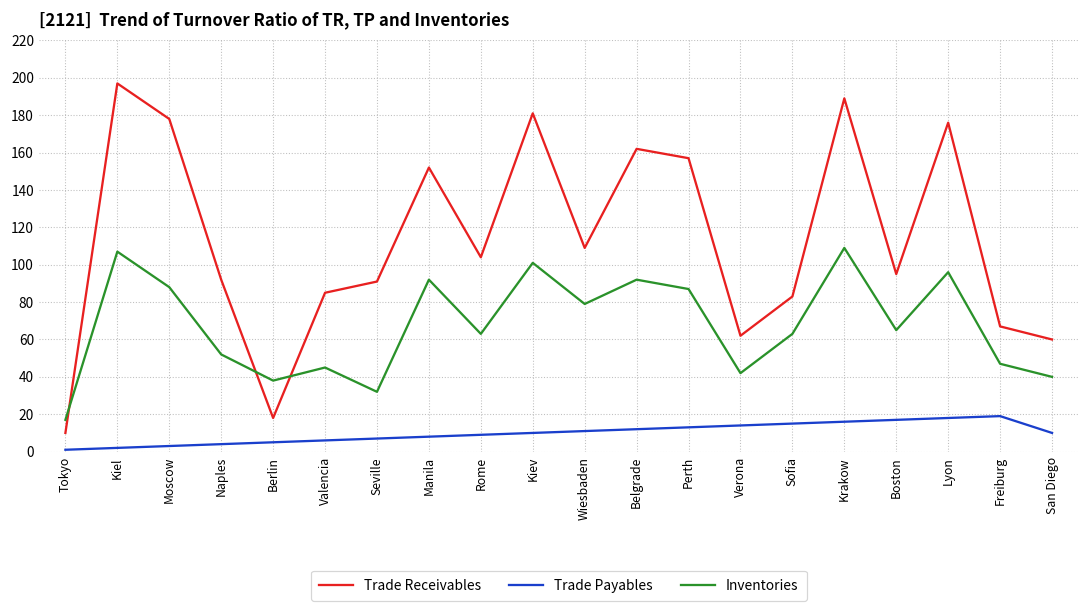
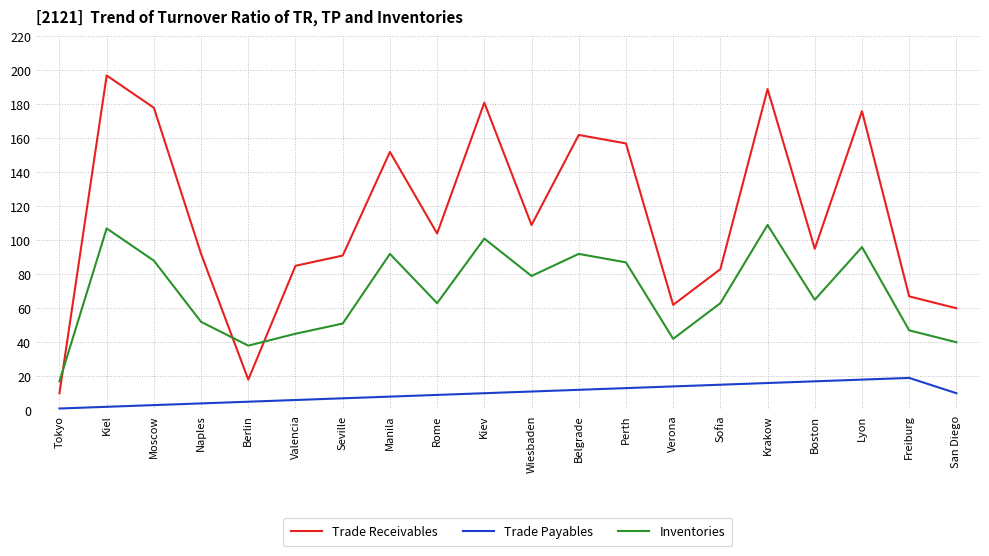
Inventories, Seville: 32 -> 51
